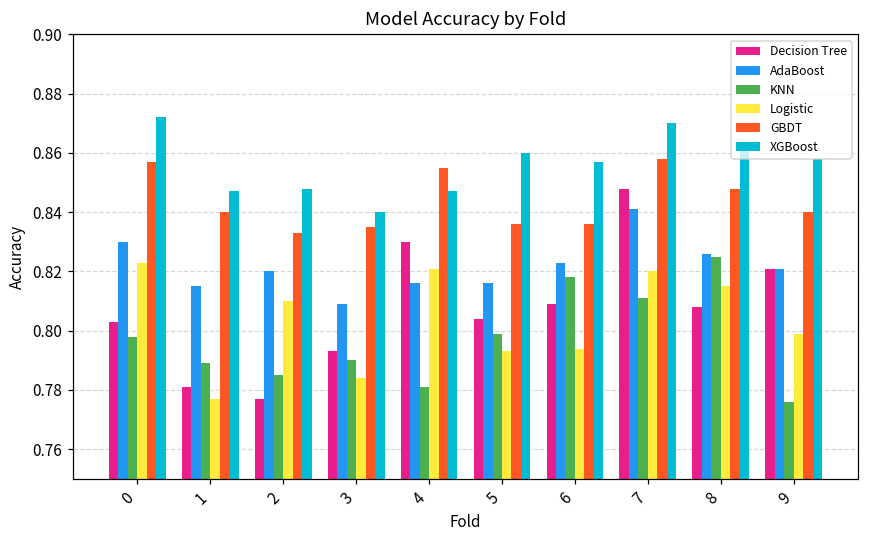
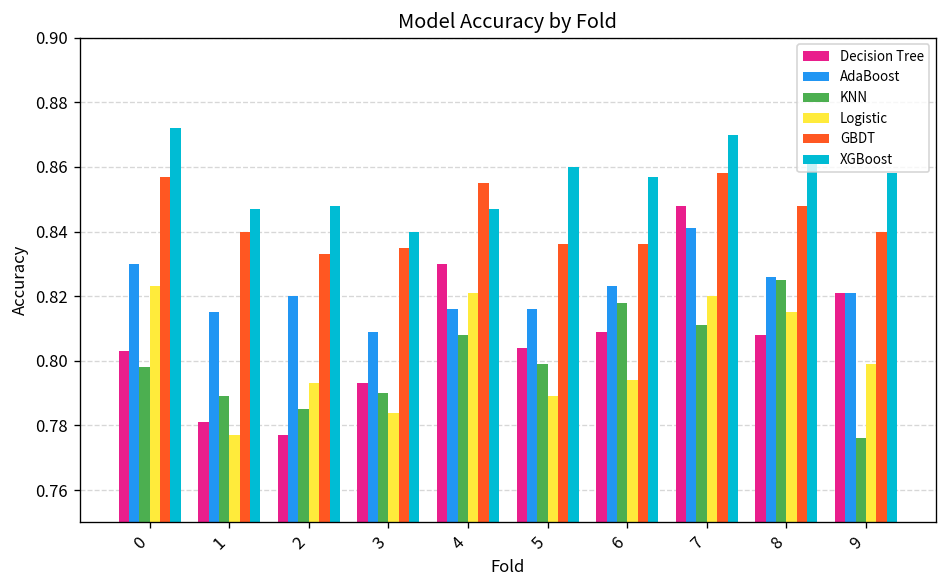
Logistic, 2: 0.810 -> 0.793
KNN, 4: 0.781 -> 0.808
Logistic, 5: 0.793 -> 0.789
